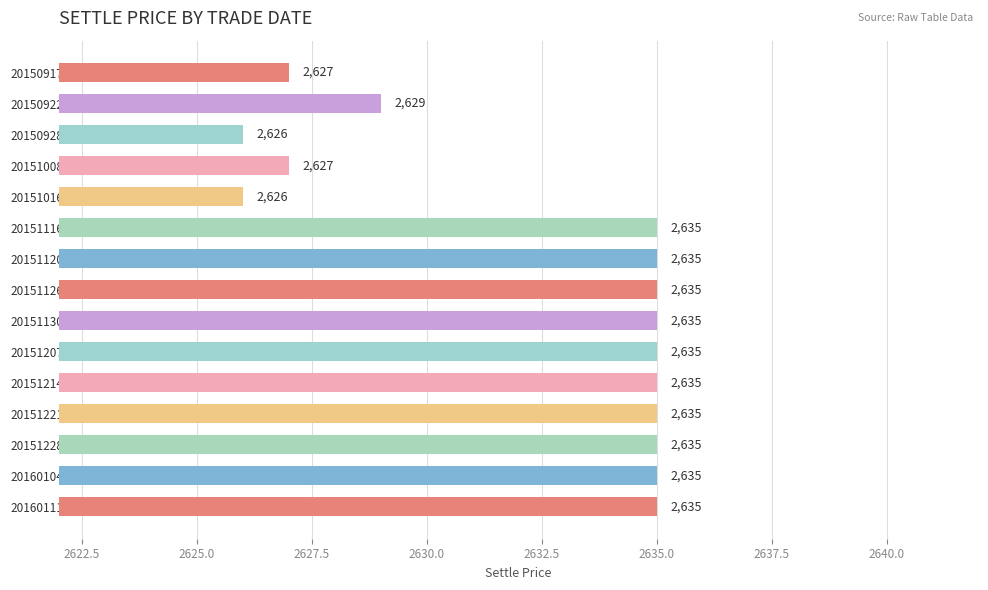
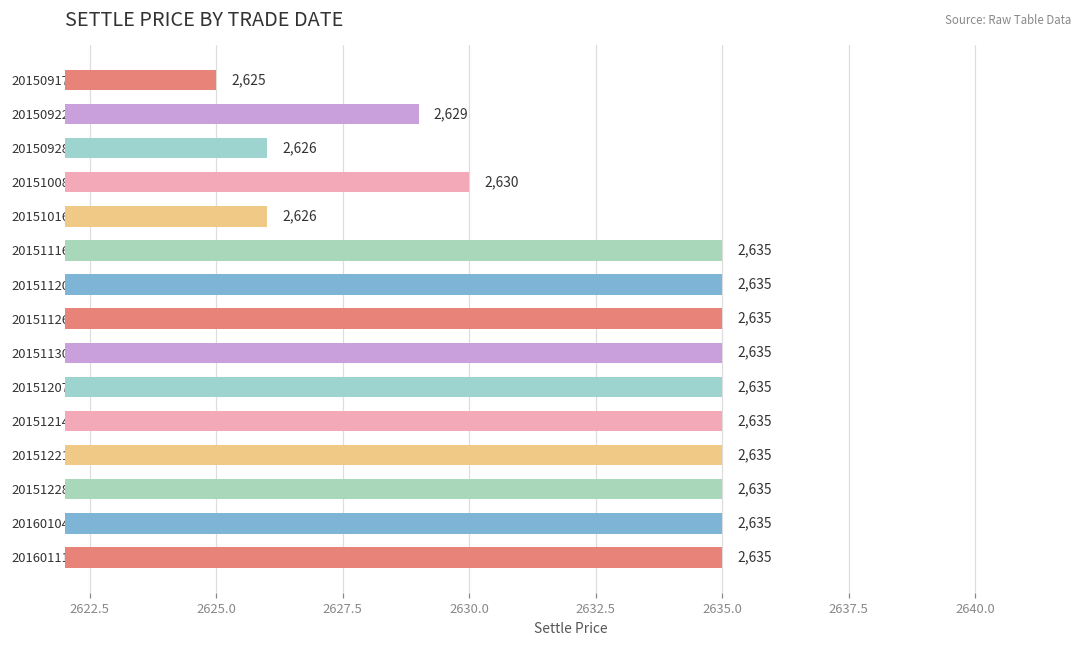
20150917: 2,627 -> 2,625
20151008: 2,627 -> 2,630
